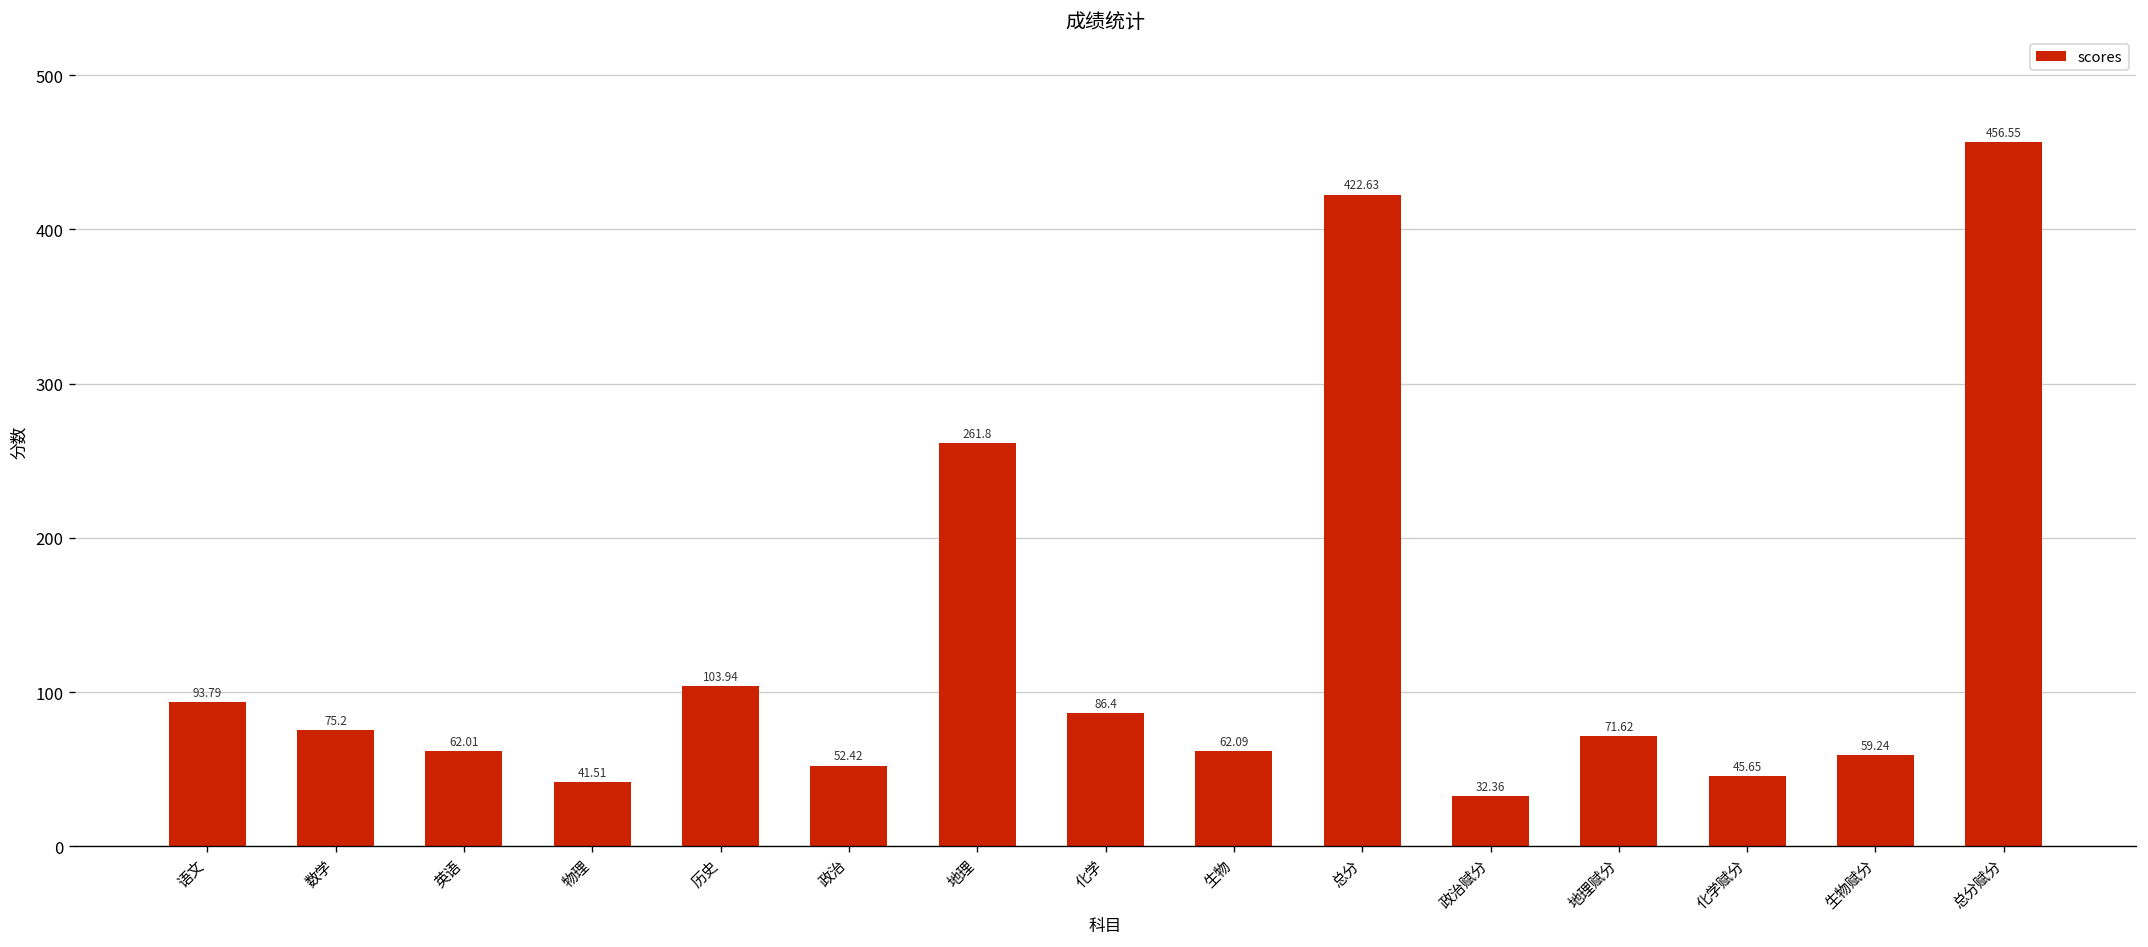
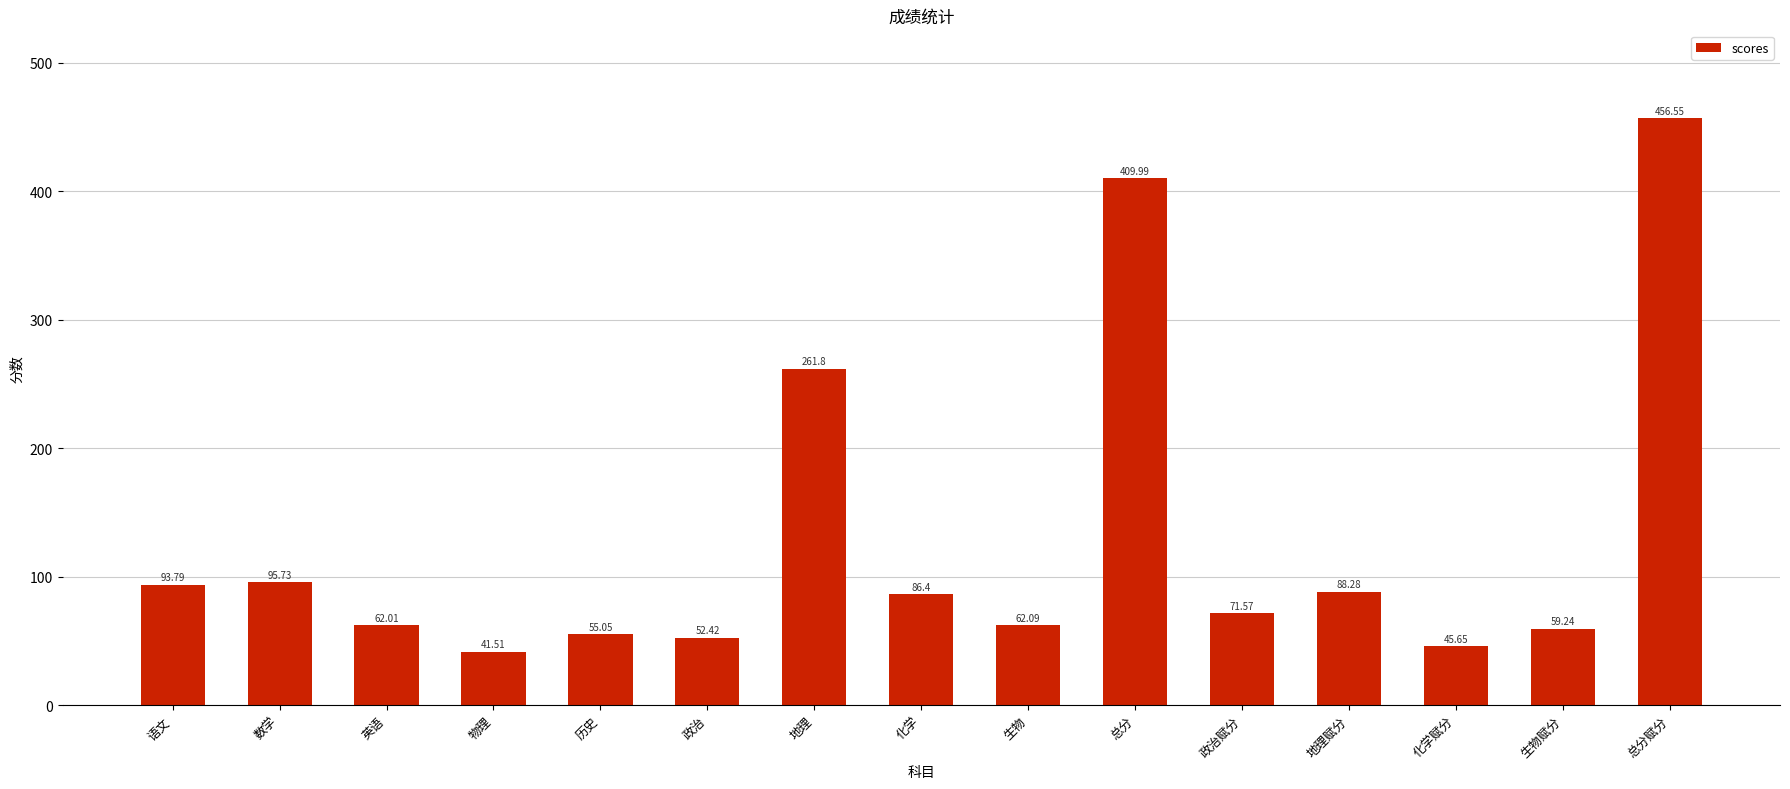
数学: 75.2 -> 95.73
历史: 103.94 -> 55.05
总分: 422.63 -> 409.99
政治赋分: 32.36 -> 71.57
地理赋分: 71.62 -> 88.28
